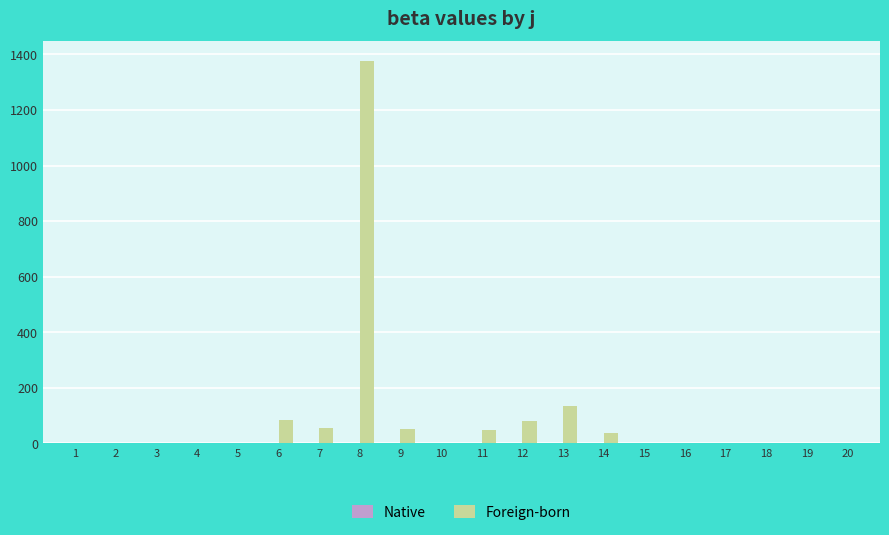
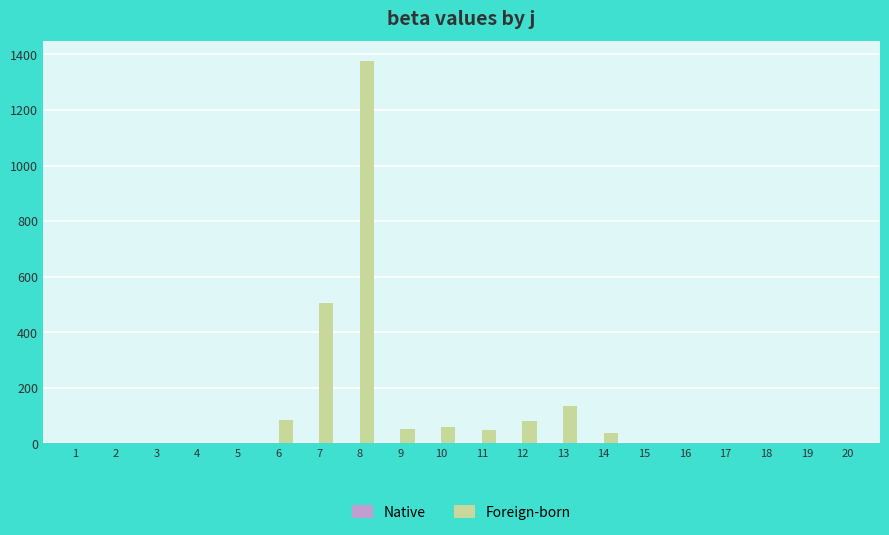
Foreign-born, 7: 60 -> 500
Foreign-born, 10: 0 -> 60
